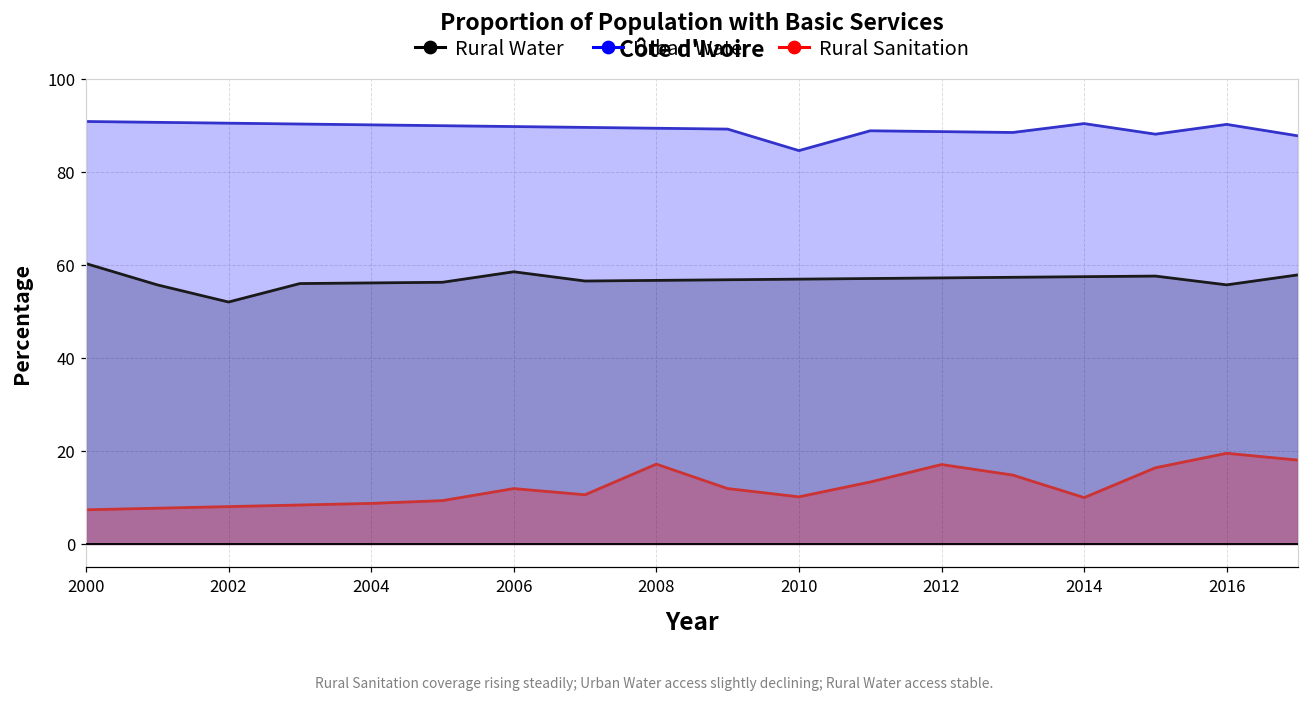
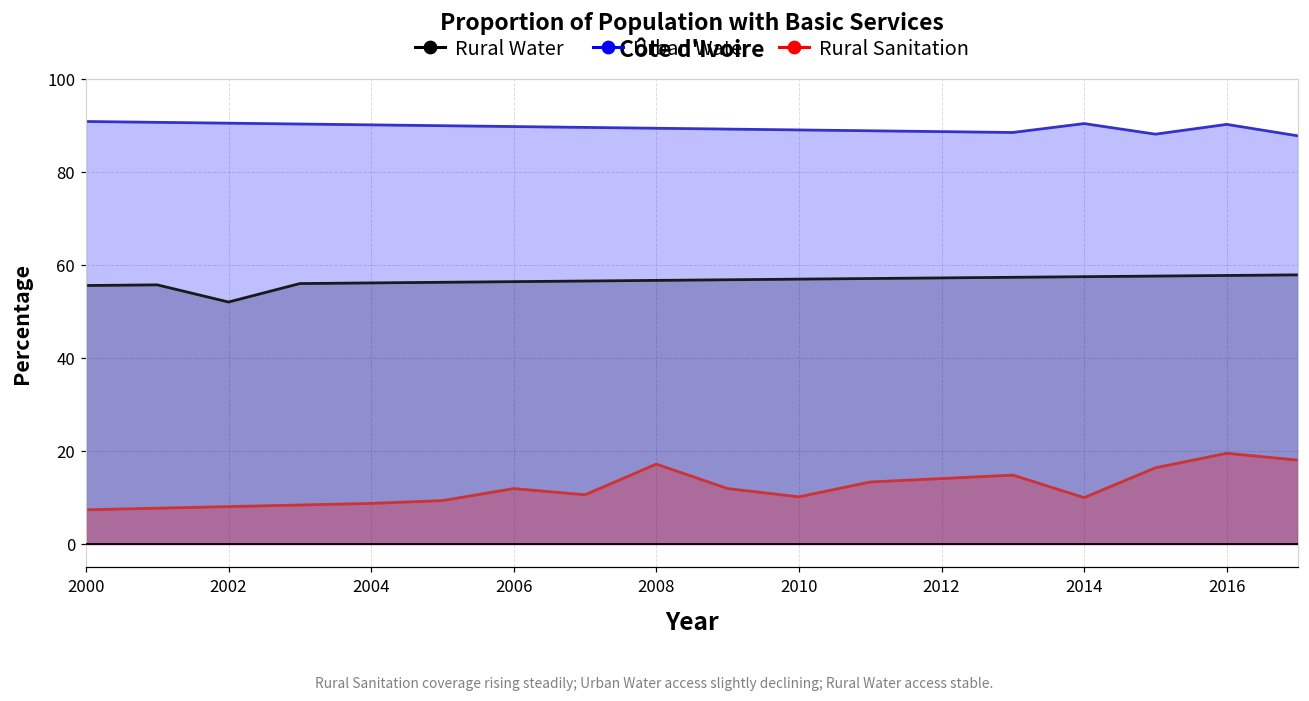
Rural Water, 2000: 60 -> 56
Rural Water, 2006: 59 -> 56
Urban Water, 2010: 85 -> 89
Rural Sanitation, 2012: 17 -> 14
Rural Water, 2016: 56 -> 58
